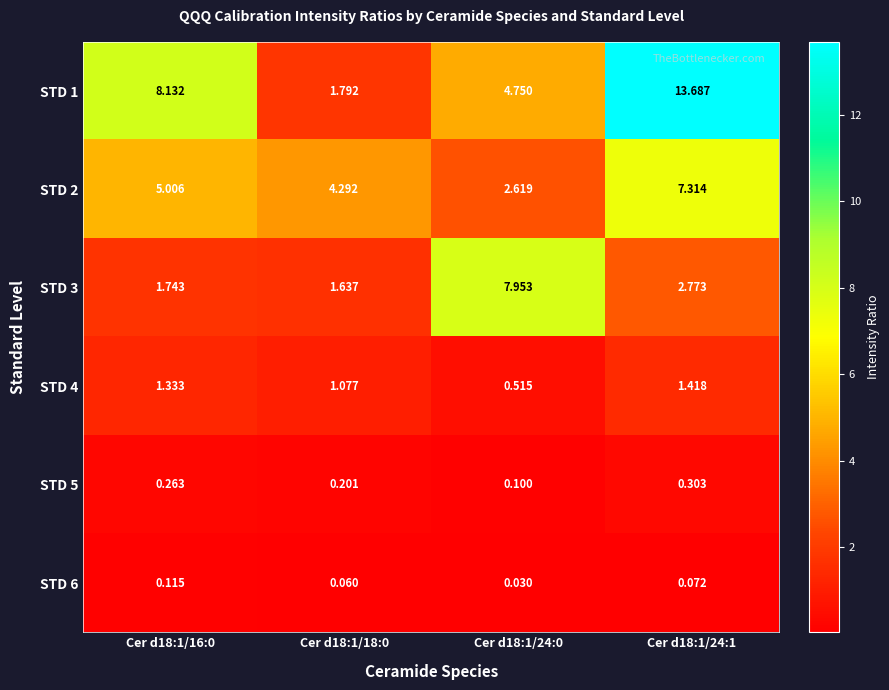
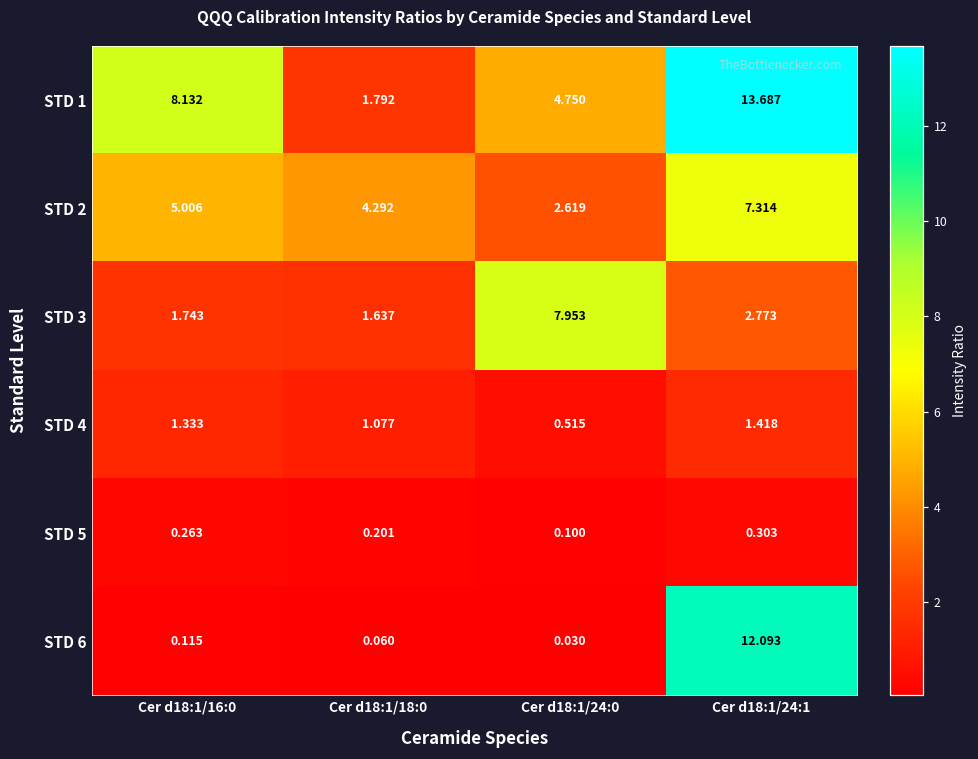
STD 6, Cer d18:1/24:1: 0.072 -> 12.093
